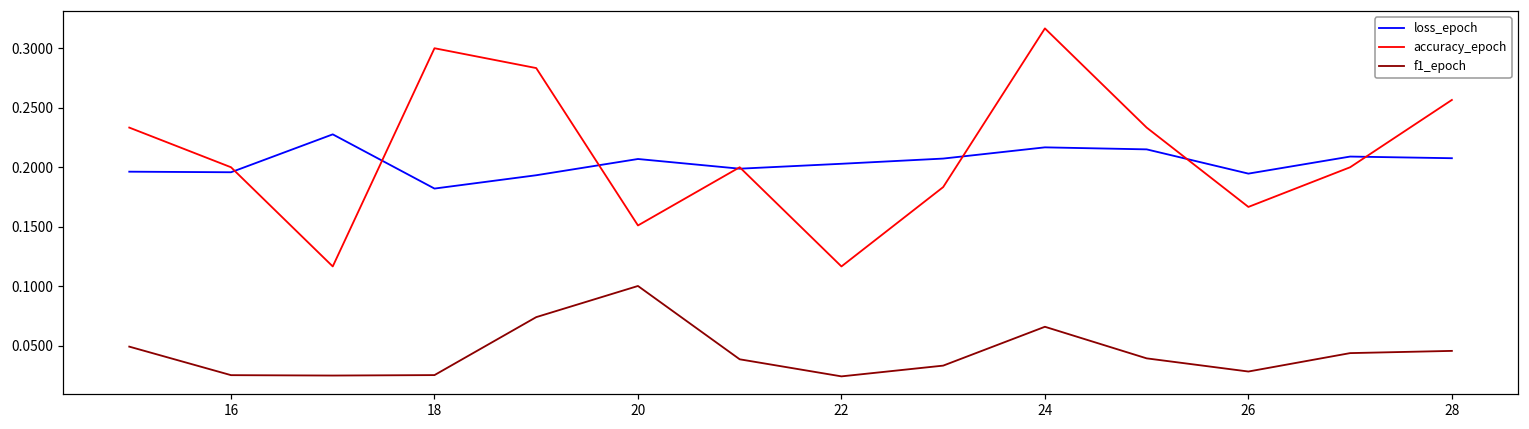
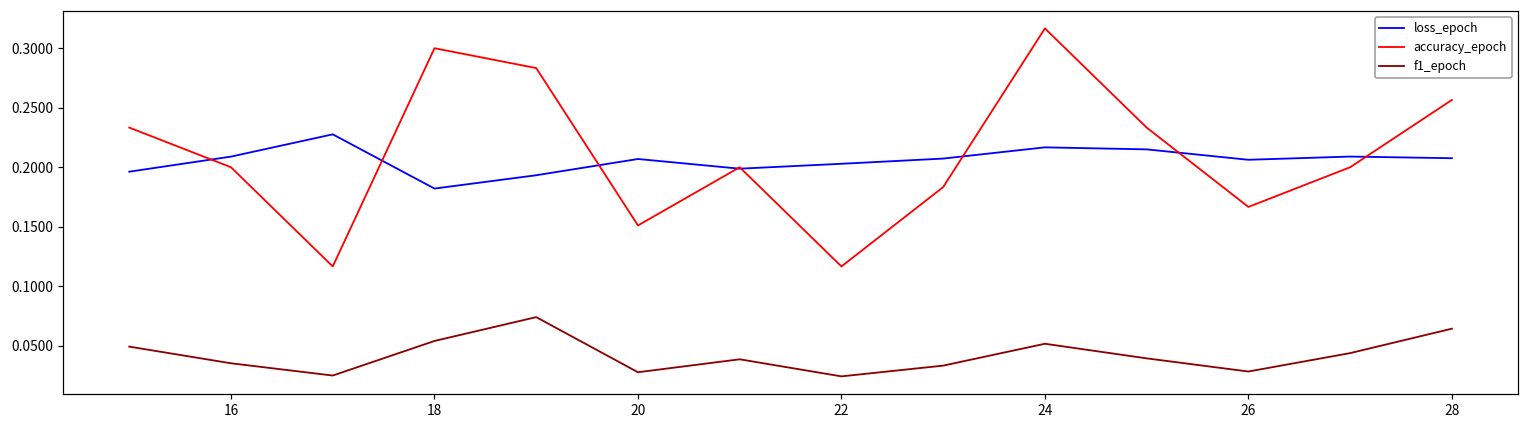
loss_epoch, 16: 0.196 -> 0.209
f1_epoch, 16: 0.025 -> 0.035
f1_epoch, 18: 0.025 -> 0.054
f1_epoch, 20: 0.100 -> 0.028
f1_epoch, 24: 0.066 -> 0.052
loss_epoch, 26: 0.195 -> 0.206
f1_epoch, 28: 0.046 -> 0.064
